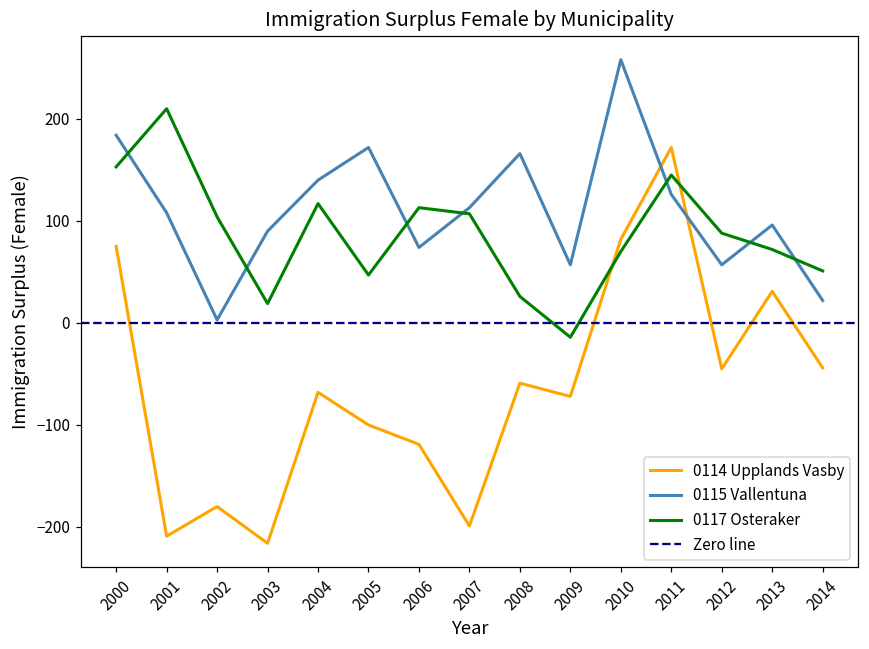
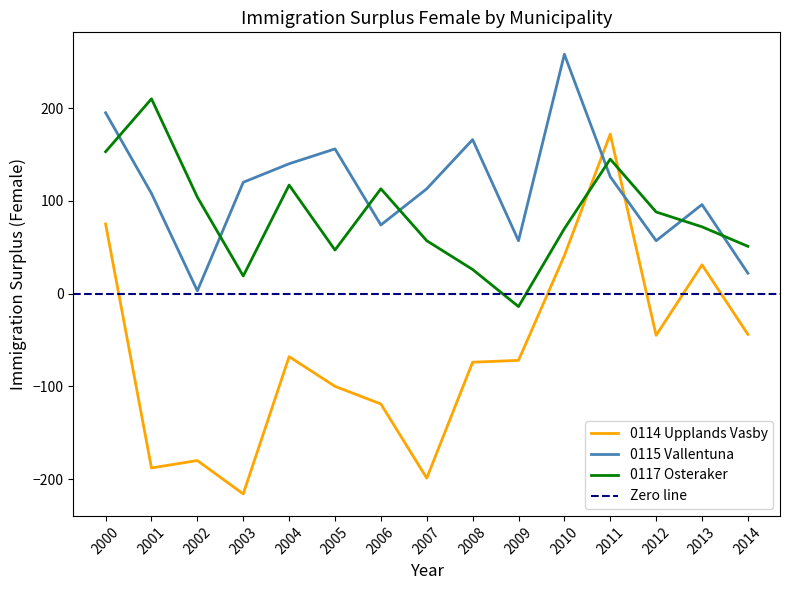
0115 Vallentuna, 2000: 180 -> 200
0114 Upplands Vasby, 2001: -210 -> -190
0115 Vallentuna, 2003: 90 -> 120
0115 Vallentuna, 2005: 170 -> 160
0117 Osteraker, 2007: 110 -> 60
0114 Upplands Vasby, 2008: -60 -> -70
0114 Upplands Vasby, 2010: 80 -> 40
